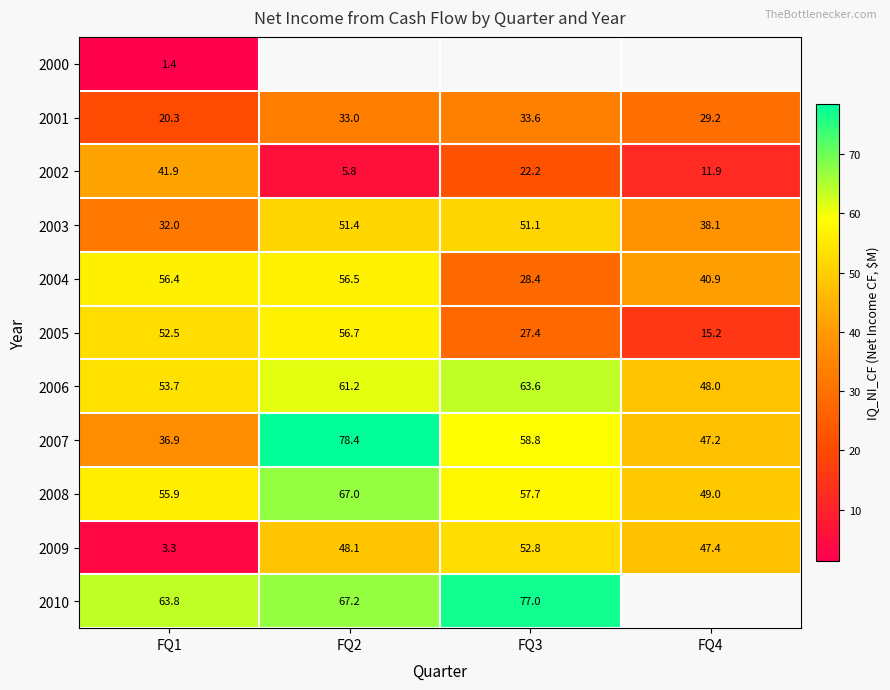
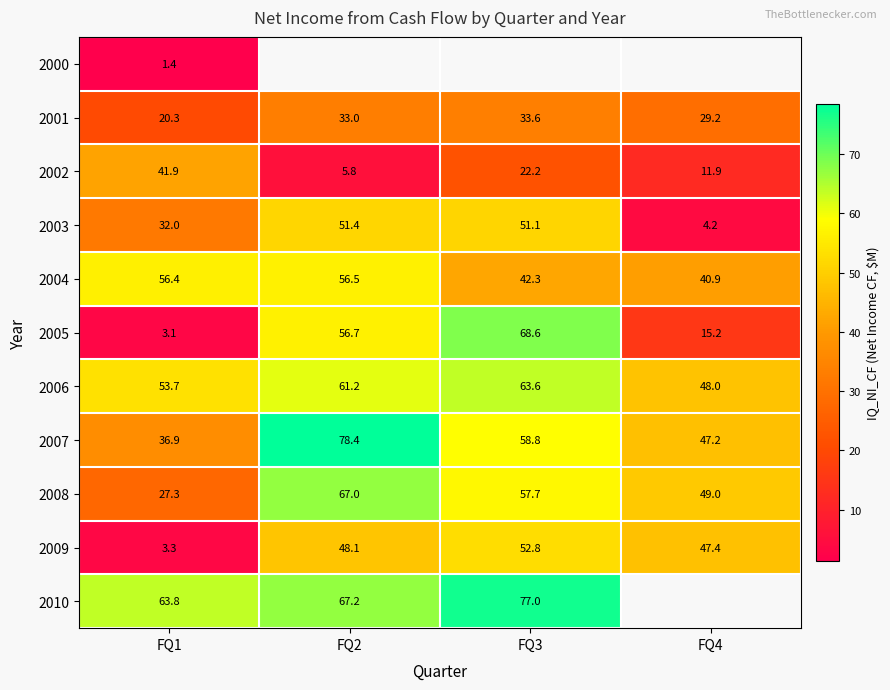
2003, FQ4: 38.1 -> 4.2
2004, FQ3: 28.4 -> 42.3
2005, FQ1: 52.5 -> 3.1
2005, FQ3: 27.4 -> 68.6
2008, FQ1: 55.9 -> 27.3
